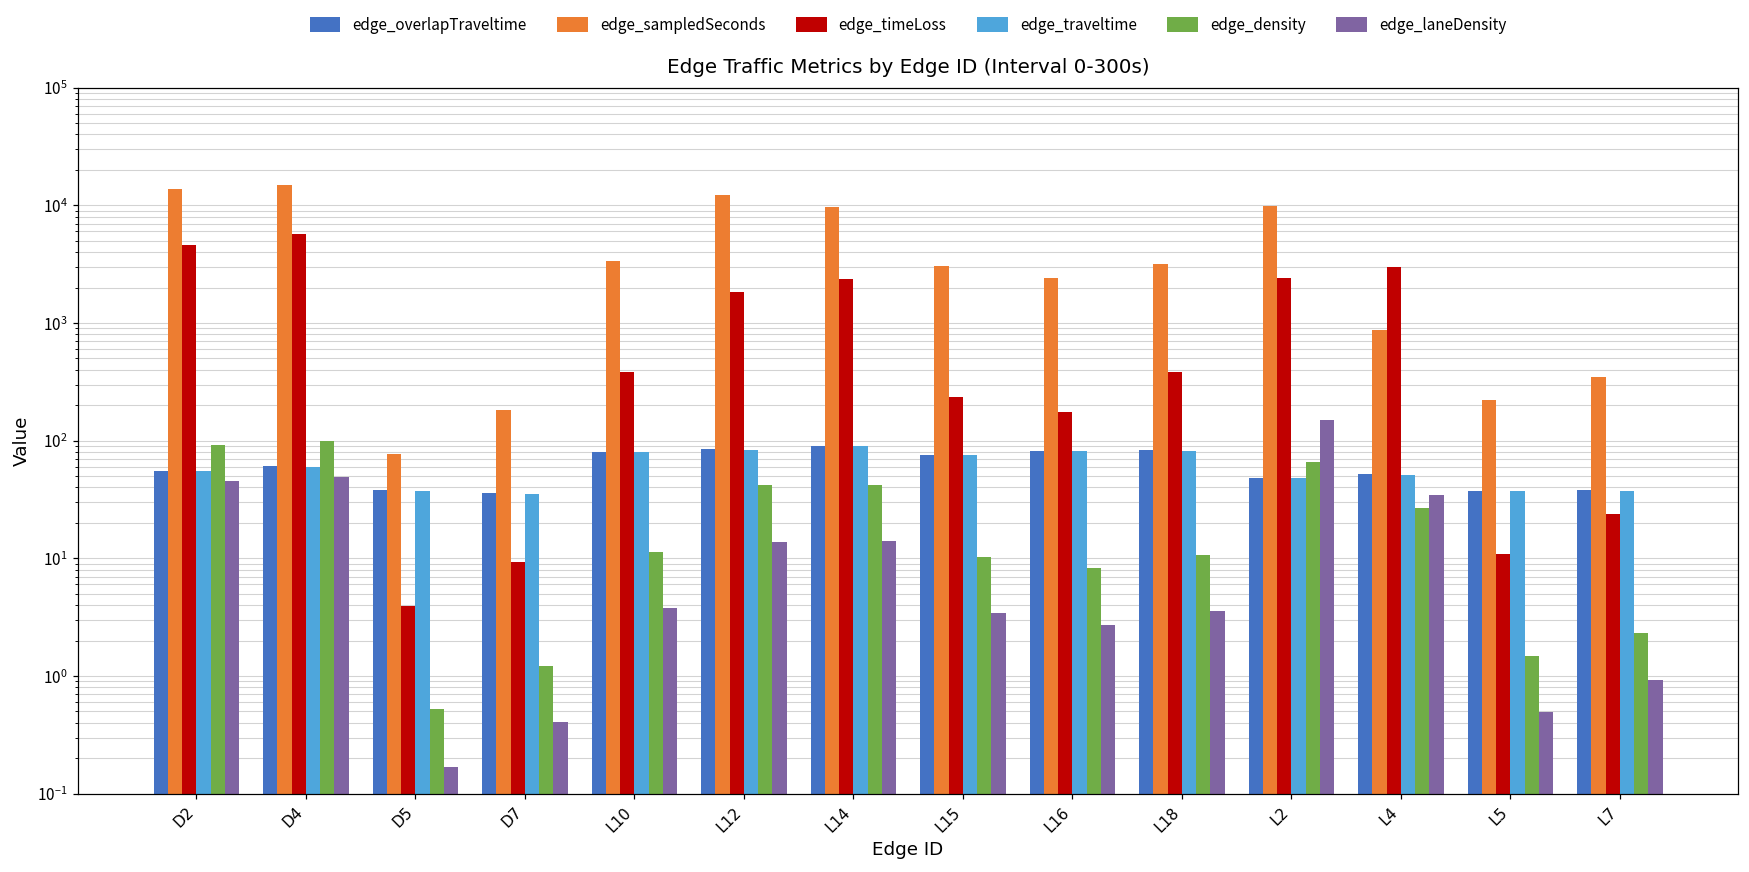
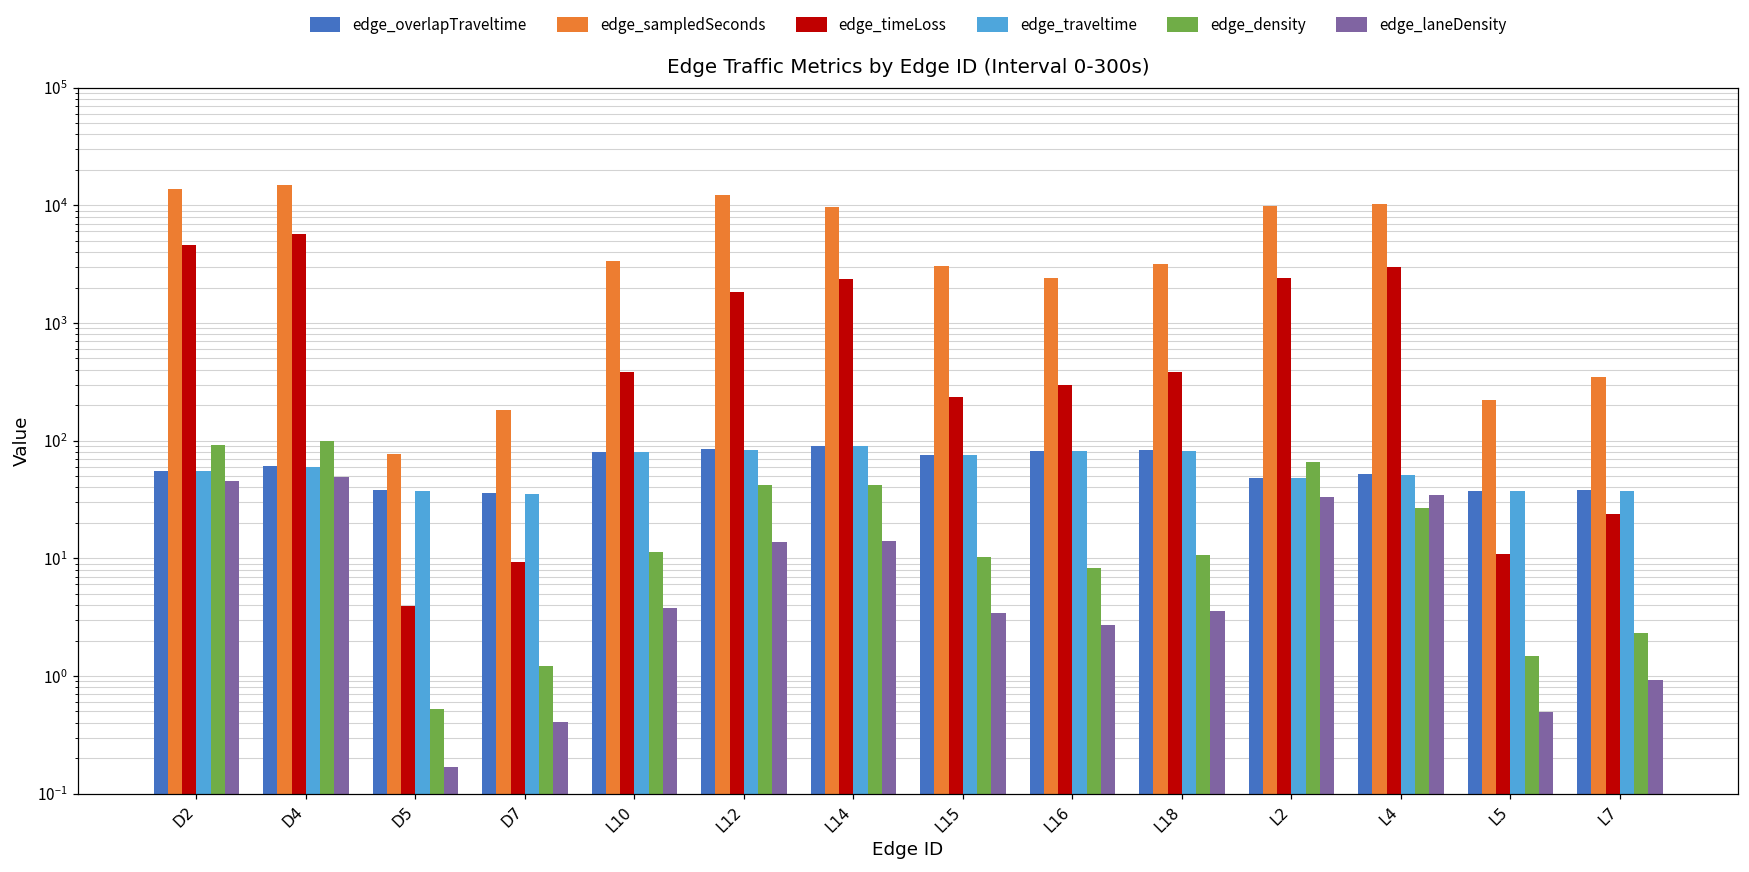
edge_timeLoss, L16: 180 -> 300
edge_laneDensity, L2: 150 -> 33
edge_sampledSeconds, L4: 900 -> 10000
